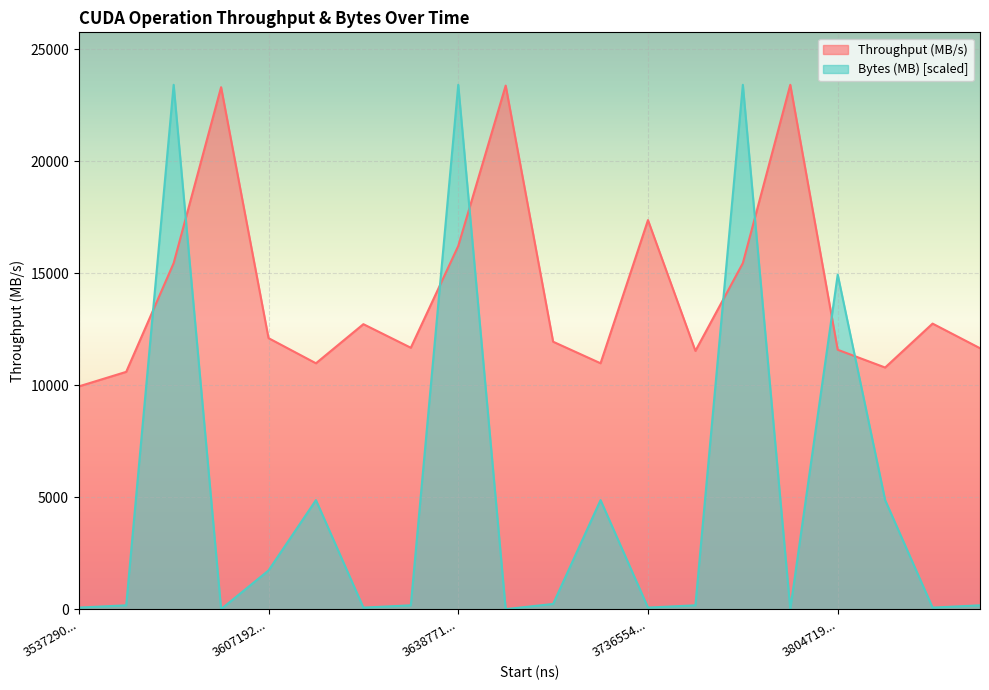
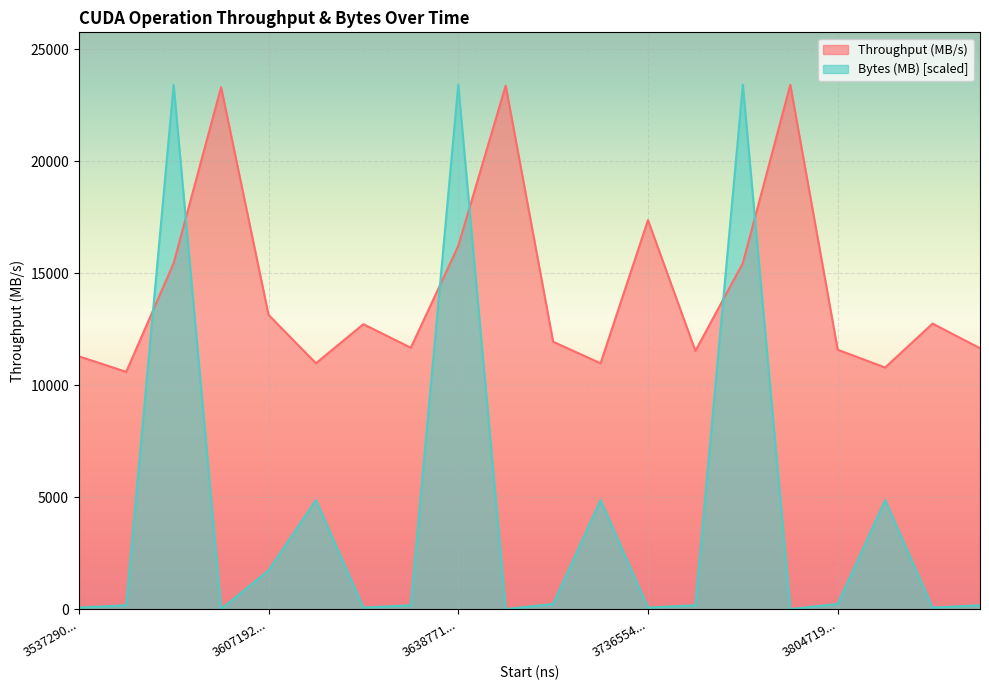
Throughput (MB/s), 3537290...: 10000 -> 11300
Throughput (MB/s), 3607192...: 12100 -> 13100
Bytes (MB) [scaled], 3804719...: 14900 -> 200
